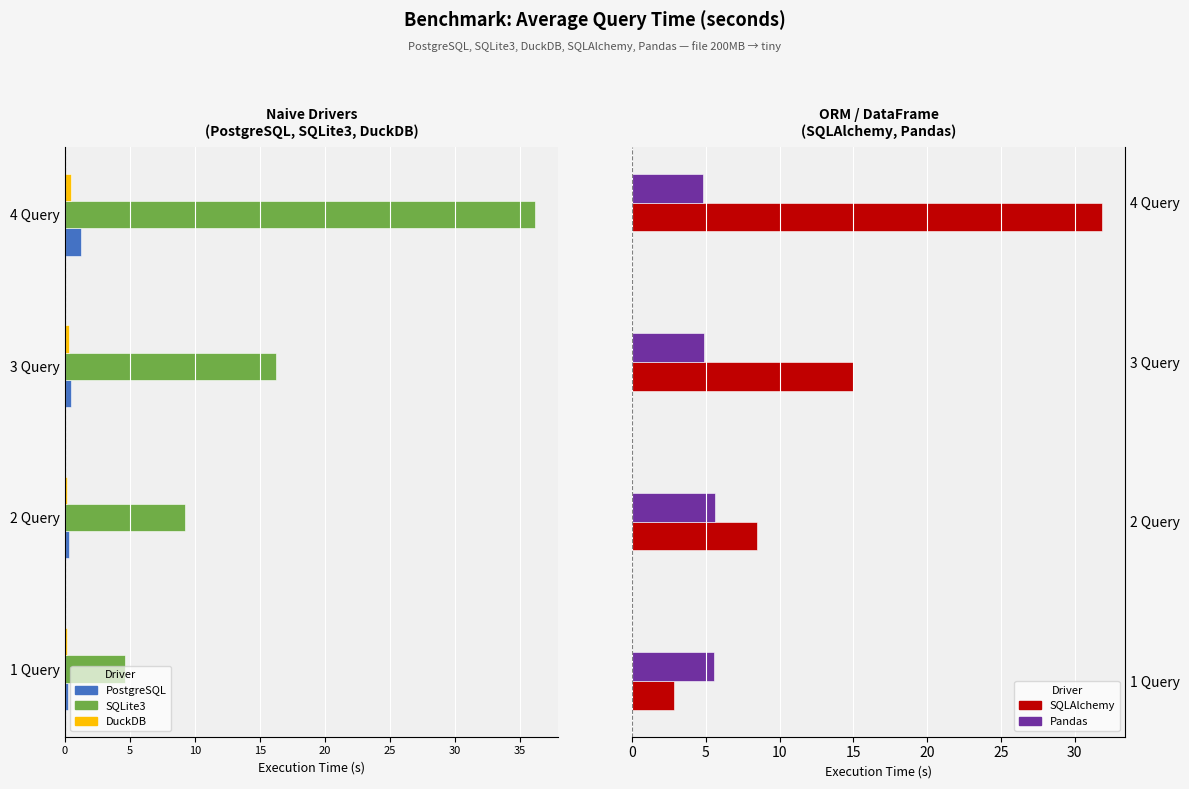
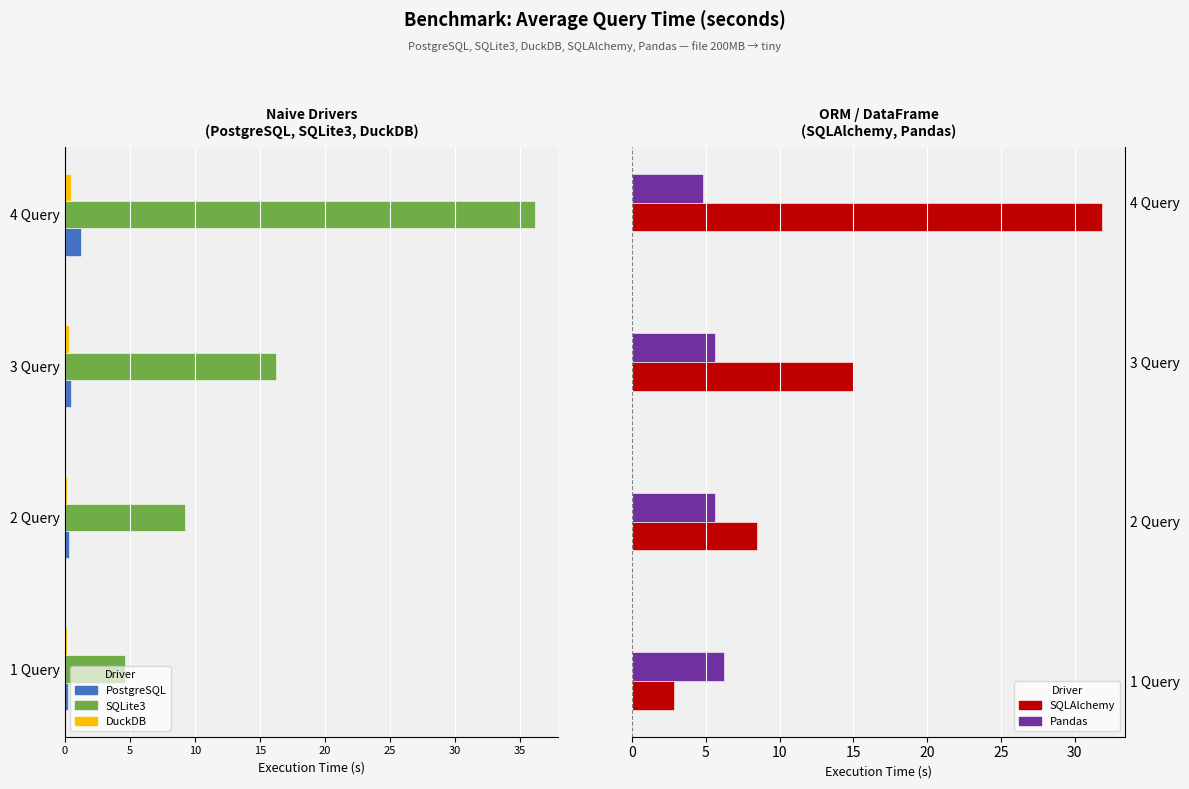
ORM / DataFrame (SQLAlchemy, Pandas), Pandas, 3 Query: 4.9 -> 5.6
ORM / DataFrame (SQLAlchemy, Pandas), Pandas, 1 Query: 5.6 -> 6.2
